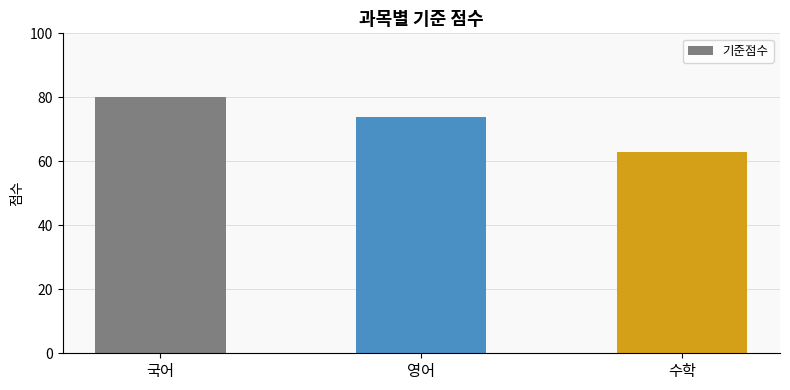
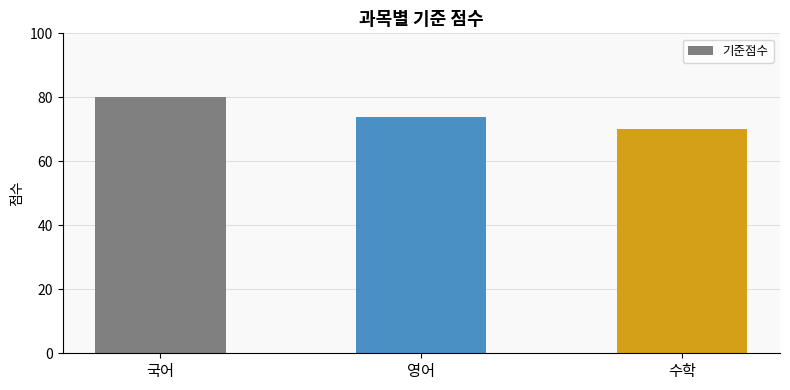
수학: 63 -> 70
